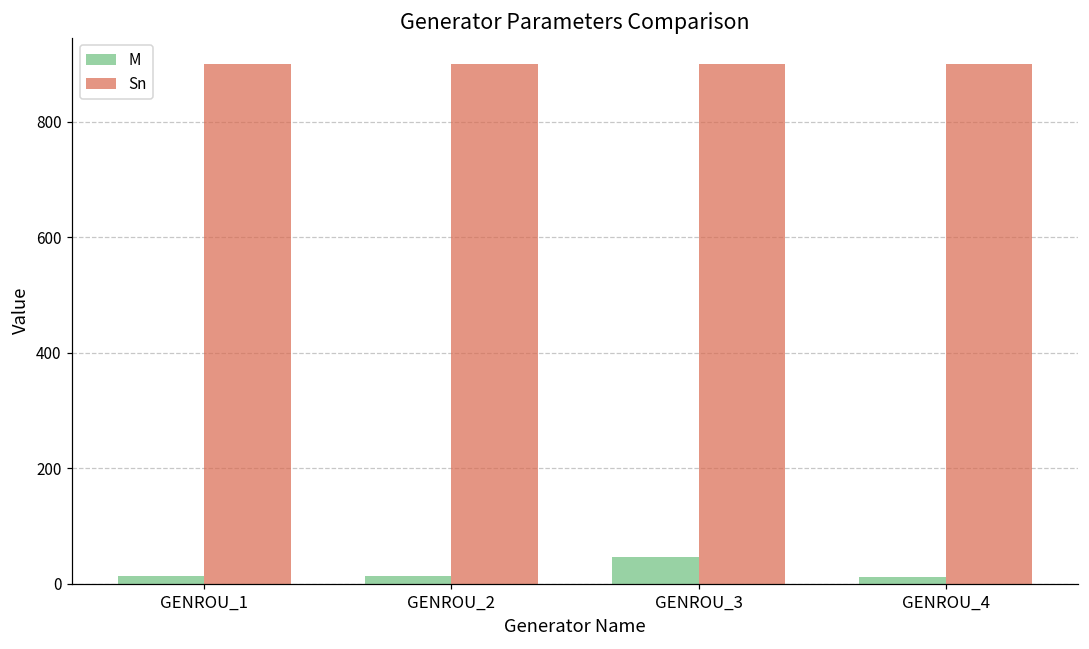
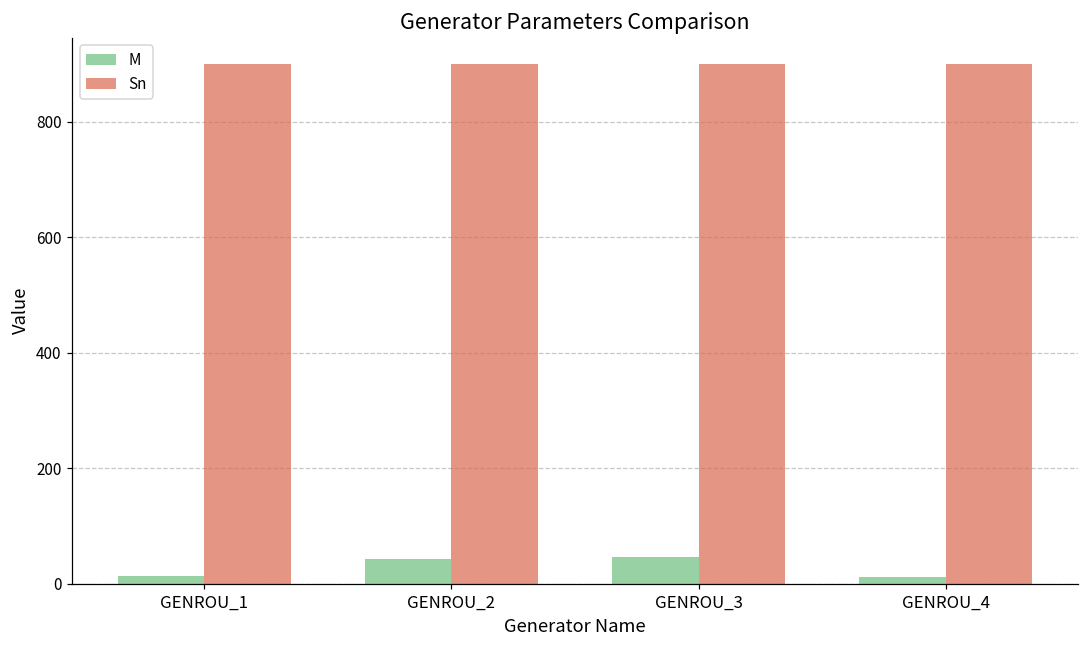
M, GENROU_2: 10 -> 40
